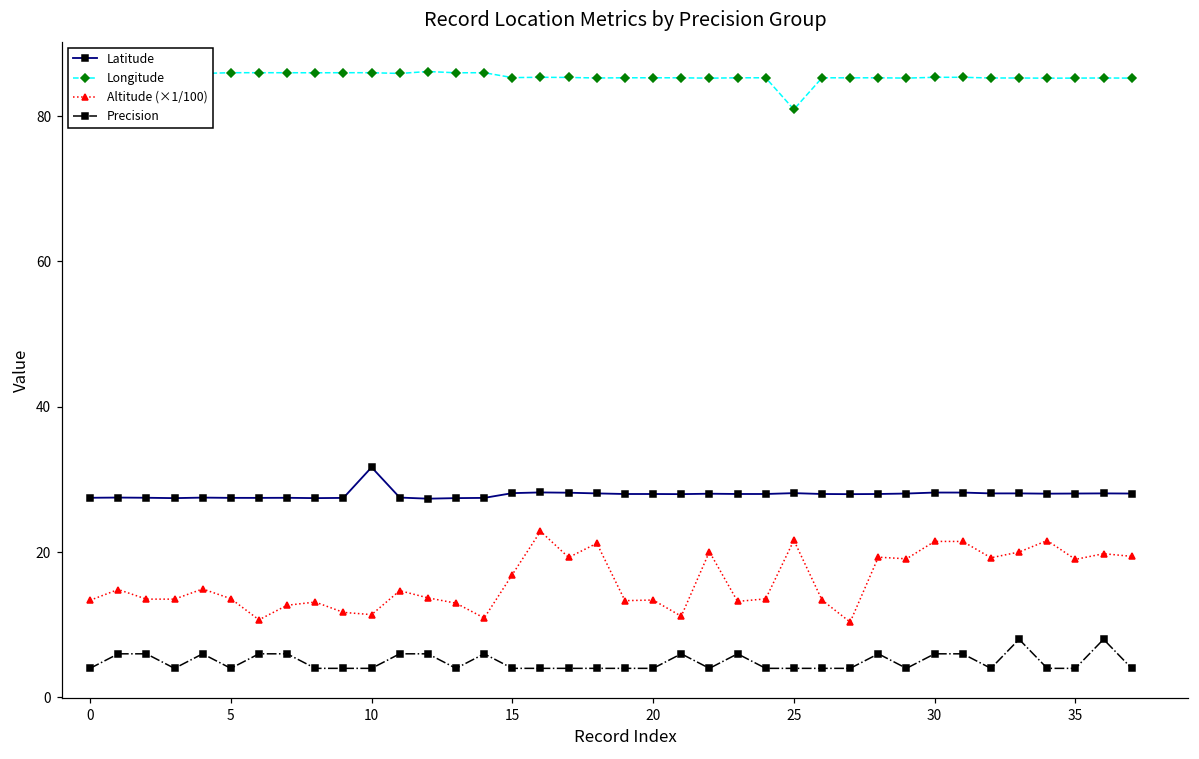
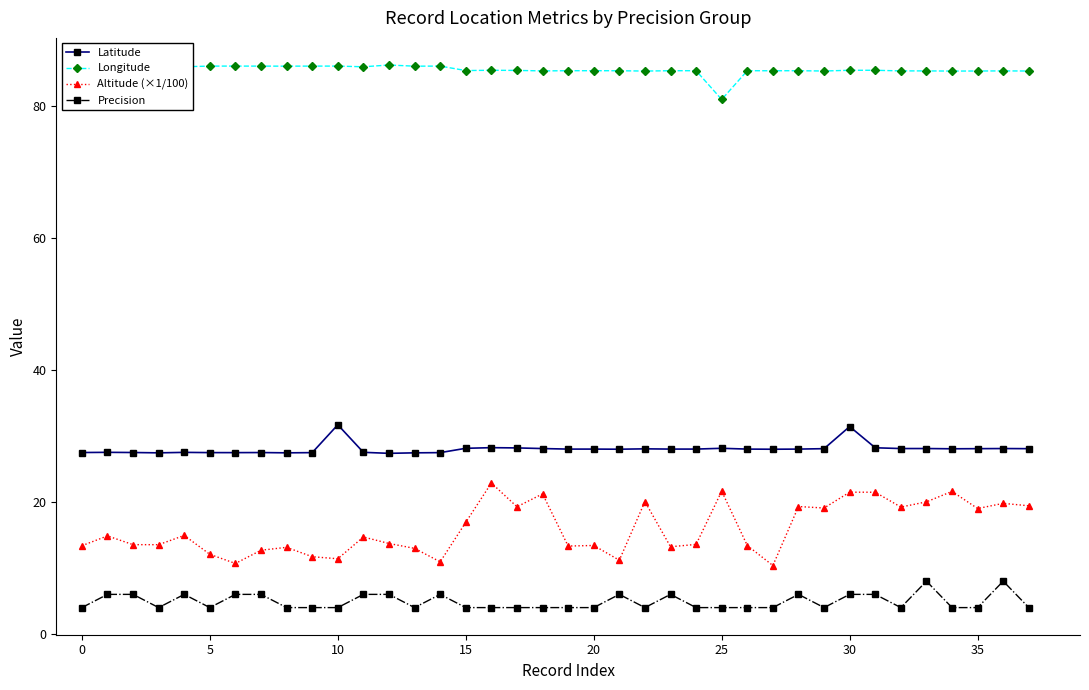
Altitude (×1/100), 5: 14 -> 12
Latitude, 30: 28 -> 31
